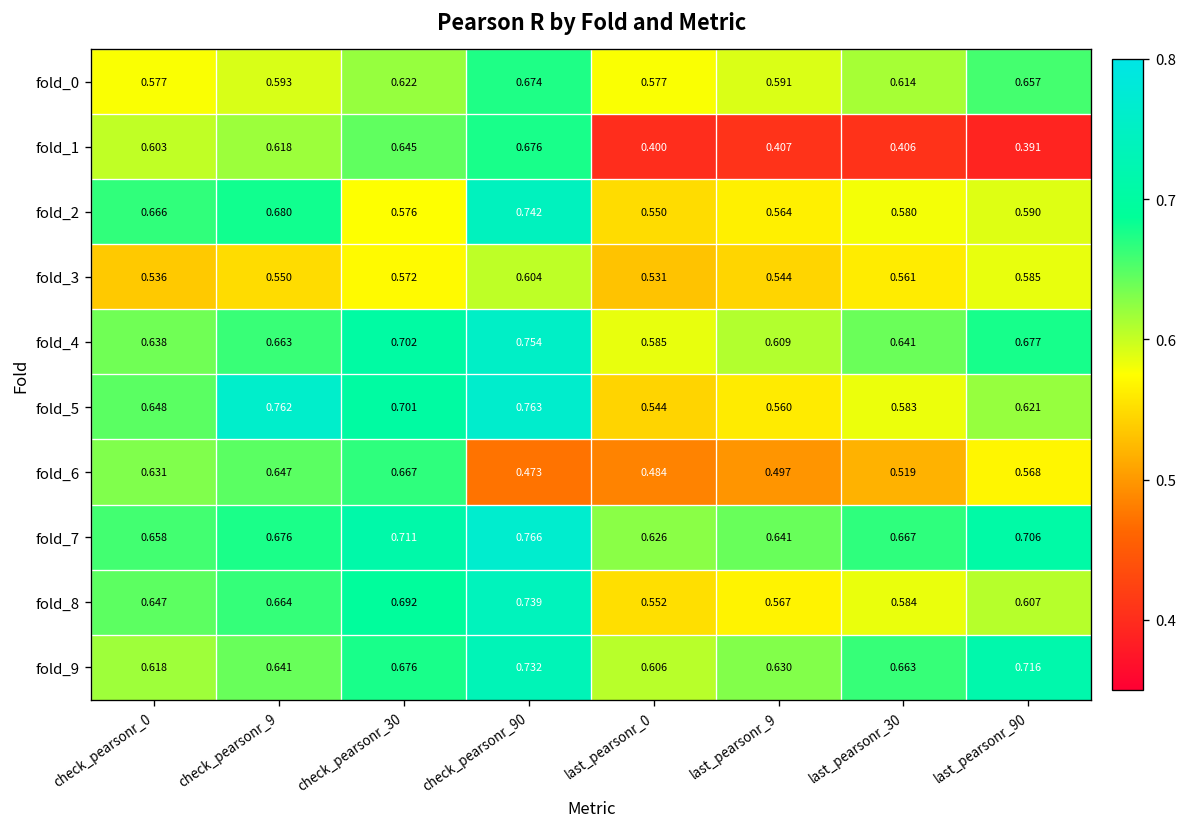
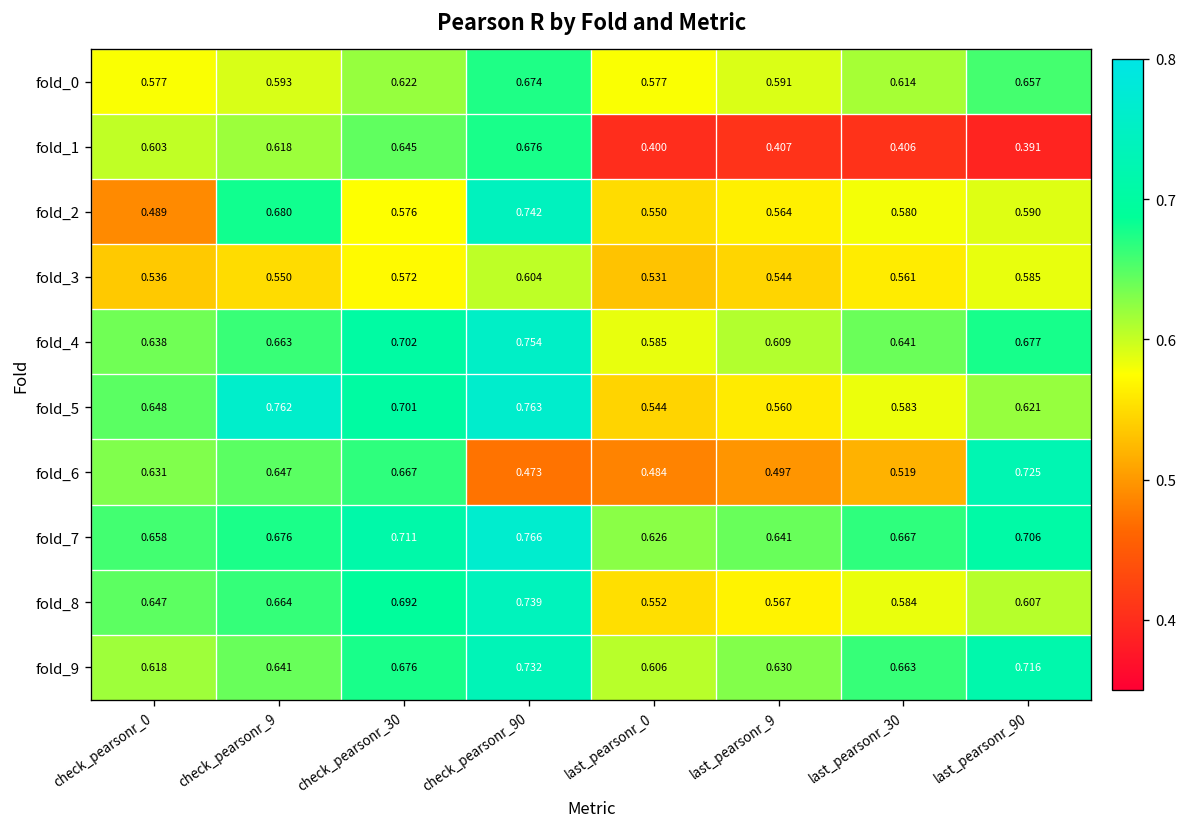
fold_2, check_pearsonr_0: 0.666 -> 0.489
fold_6, last_pearsonr_90: 0.568 -> 0.725
